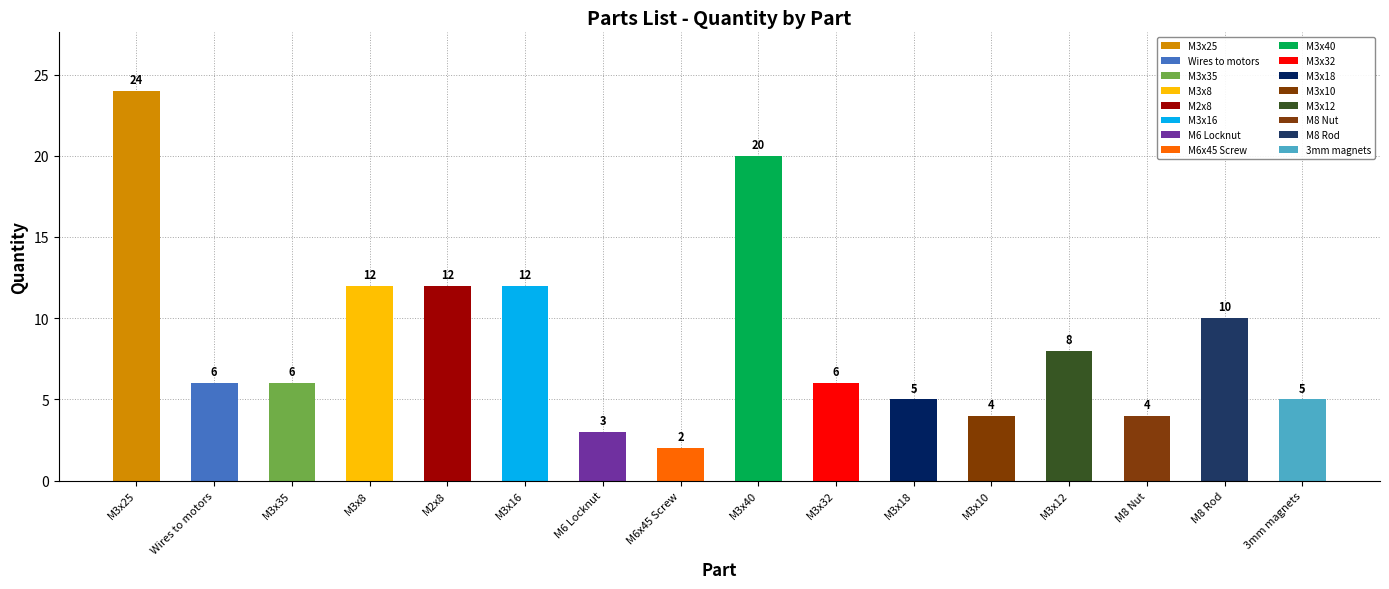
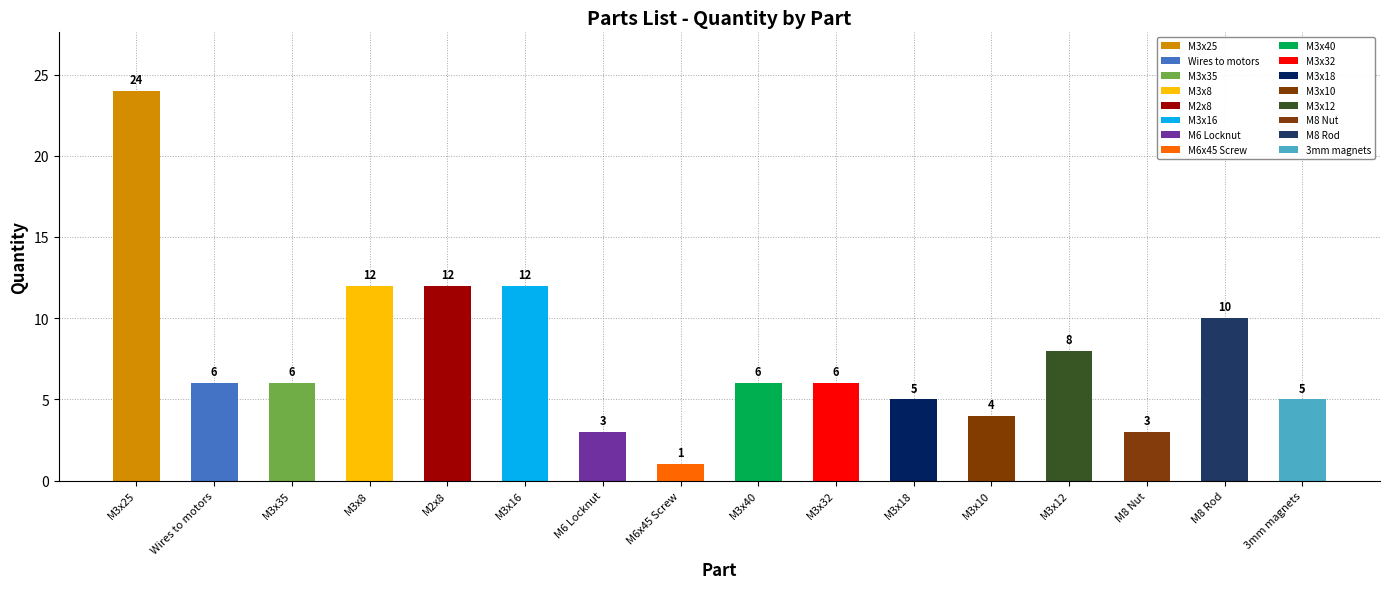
M6x45 Screw: 2 -> 1
M3x40: 20 -> 6
M8 Nut: 4 -> 3
